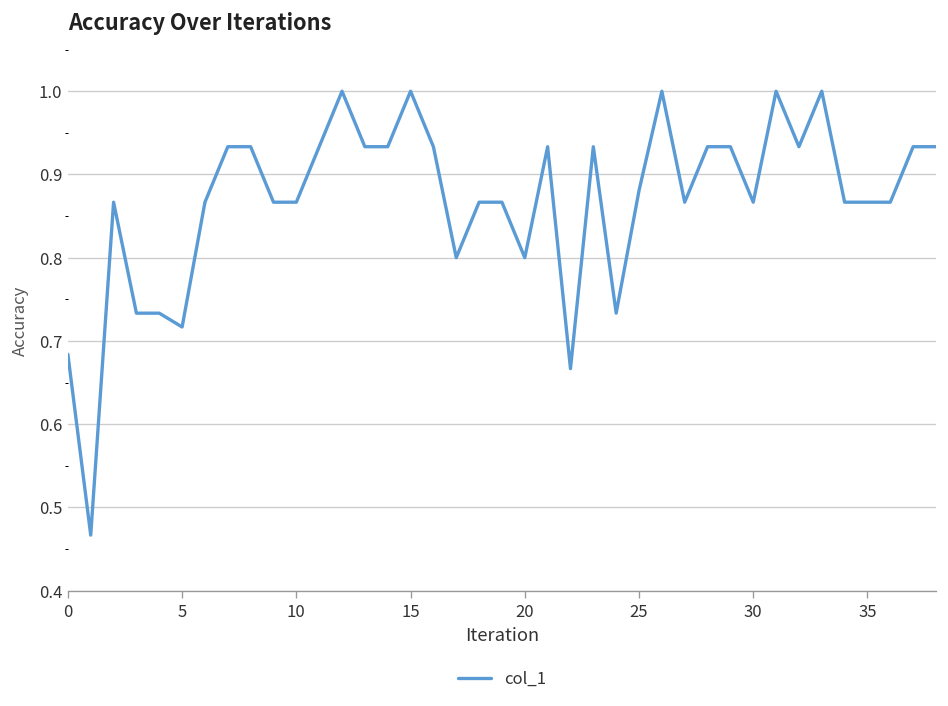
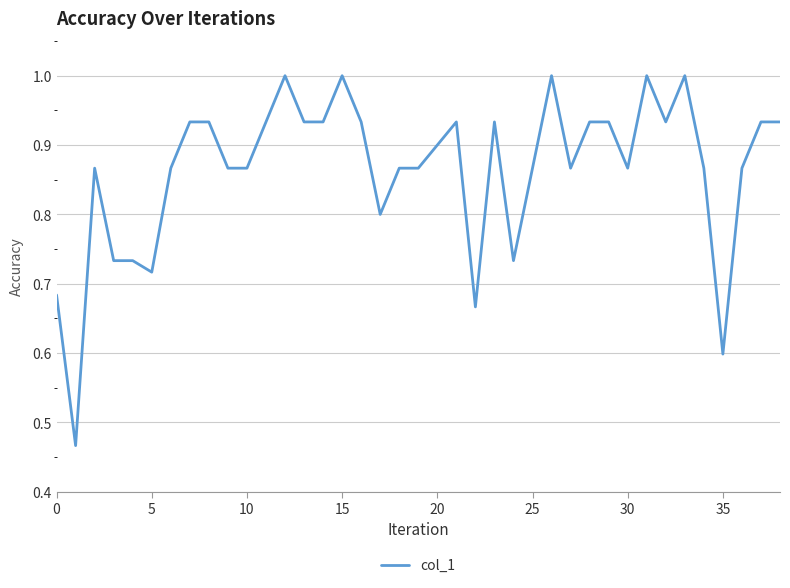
20: 0.8 -> 0.9
25: 0.88 -> 0.87
35: 0.87 -> 0.60
